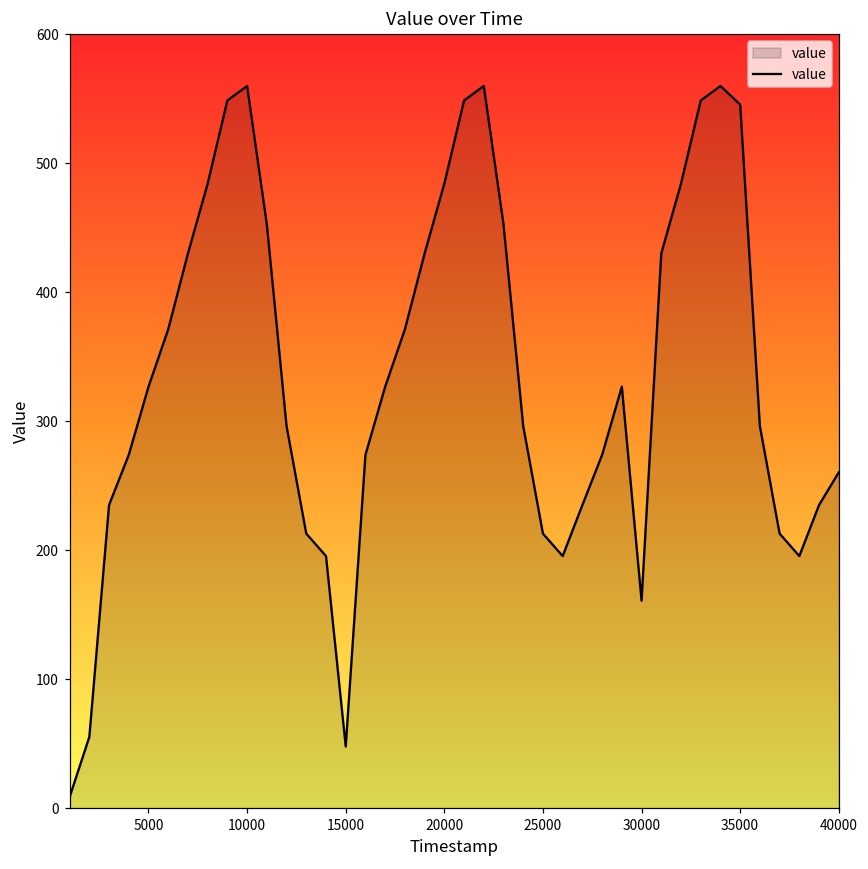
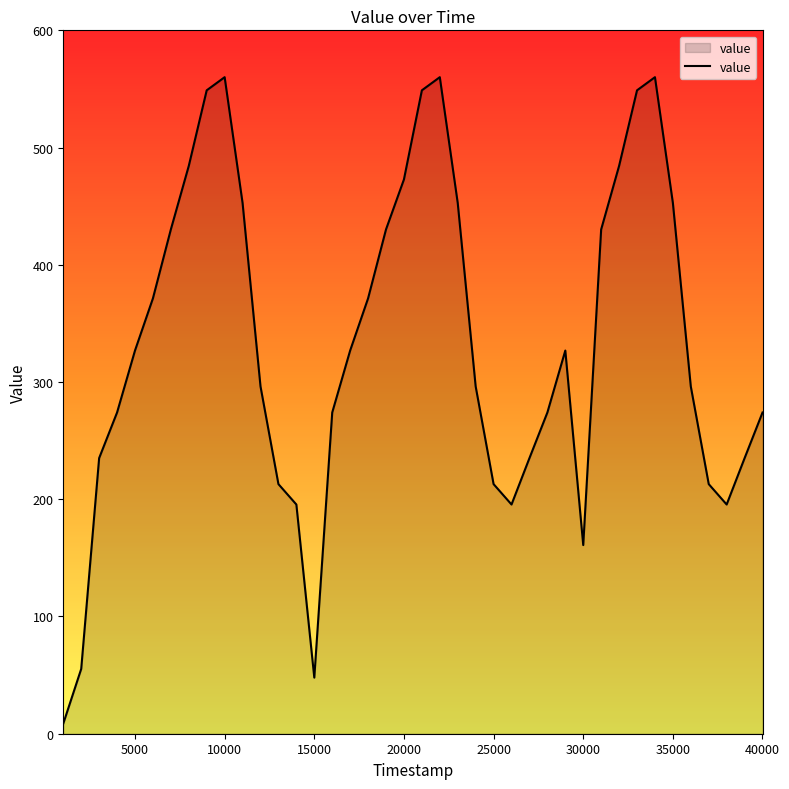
20000: 484 -> 473
35000: 546 -> 453
40000: 260 -> 274
